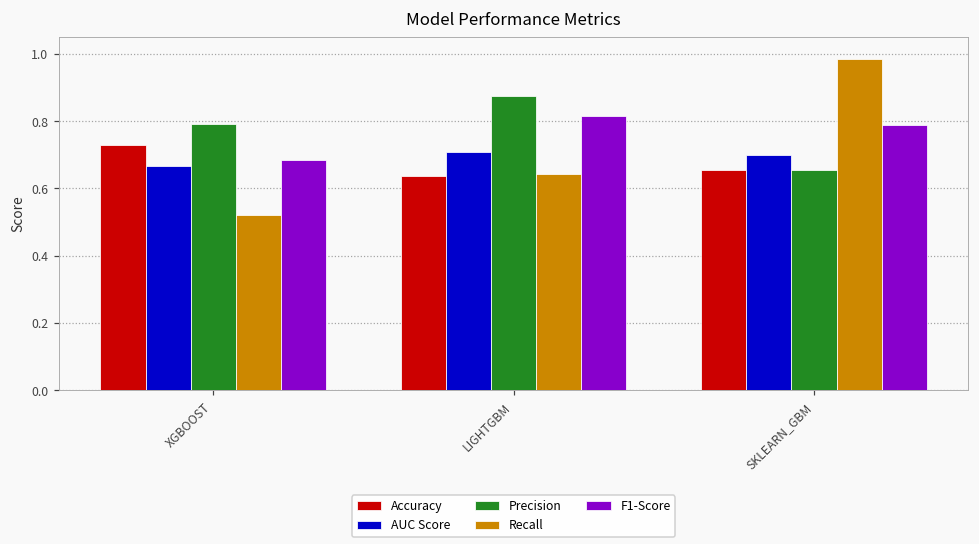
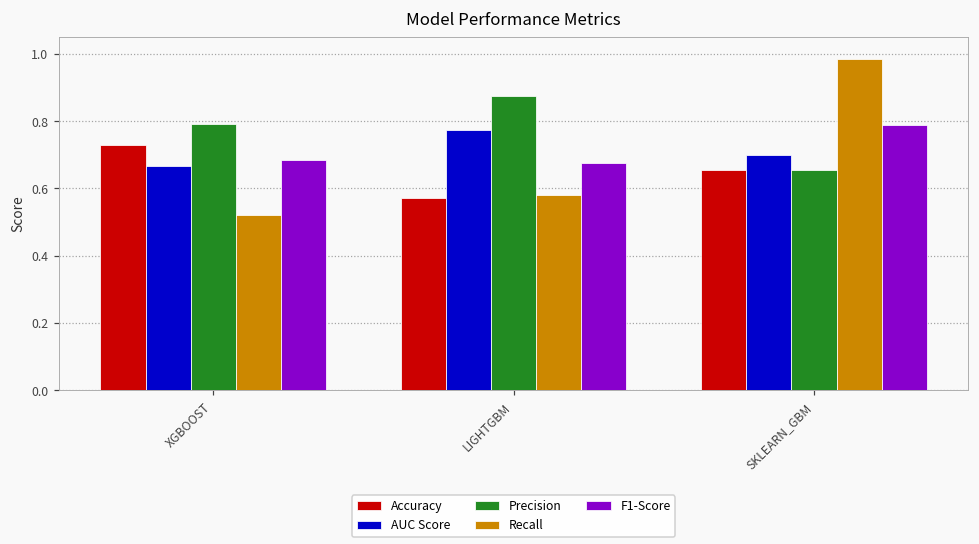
Accuracy, LIGHTGBM: 0.64 -> 0.57
AUC Score, LIGHTGBM: 0.71 -> 0.77
Recall, LIGHTGBM: 0.64 -> 0.58
F1-Score, LIGHTGBM: 0.82 -> 0.68
